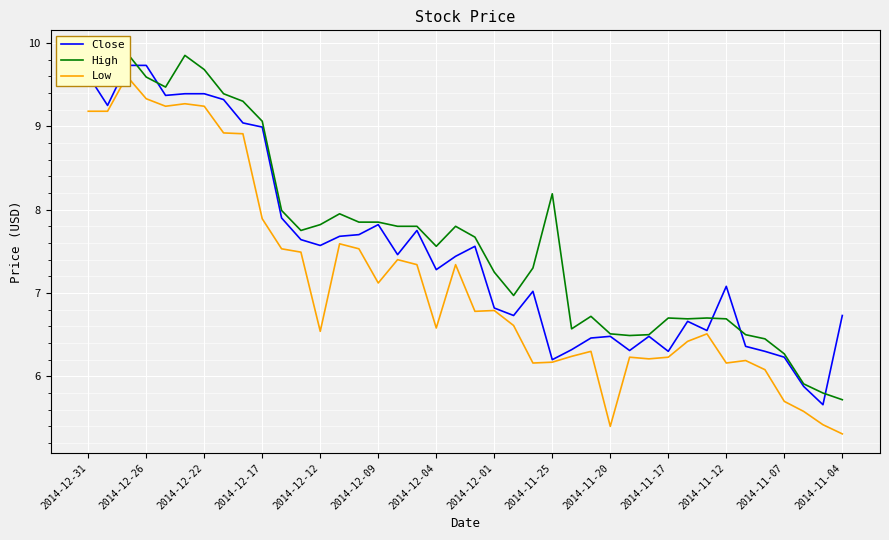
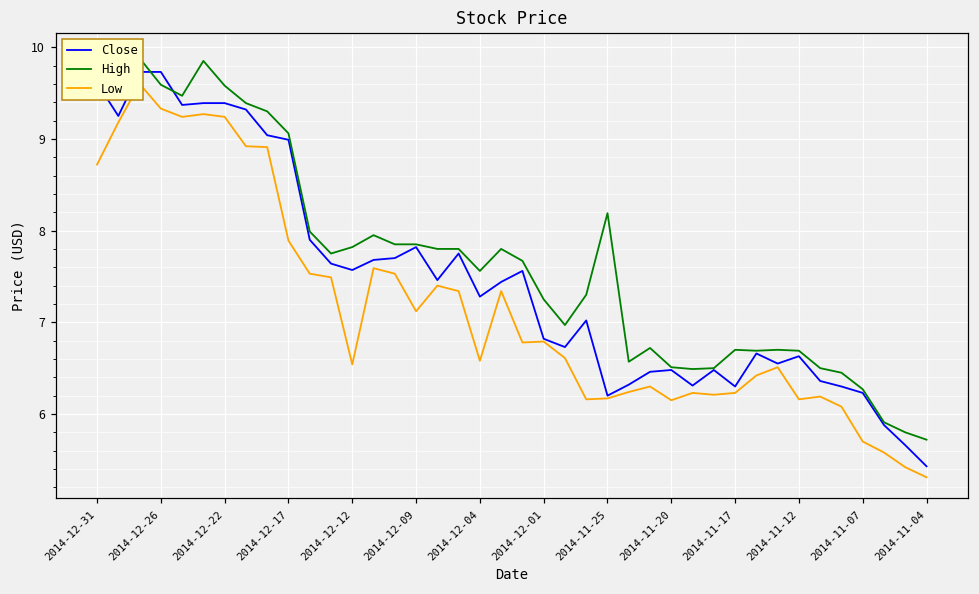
Low, 2014-12-31: 9.2 -> 8.7
High, 2014-12-22: 9.7 -> 9.6
Low, 2014-11-20: 5.4 -> 6.2
Close, 2014-11-12: 7.1 -> 6.6
Close, 2014-11-04: 6.7 -> 5.4
